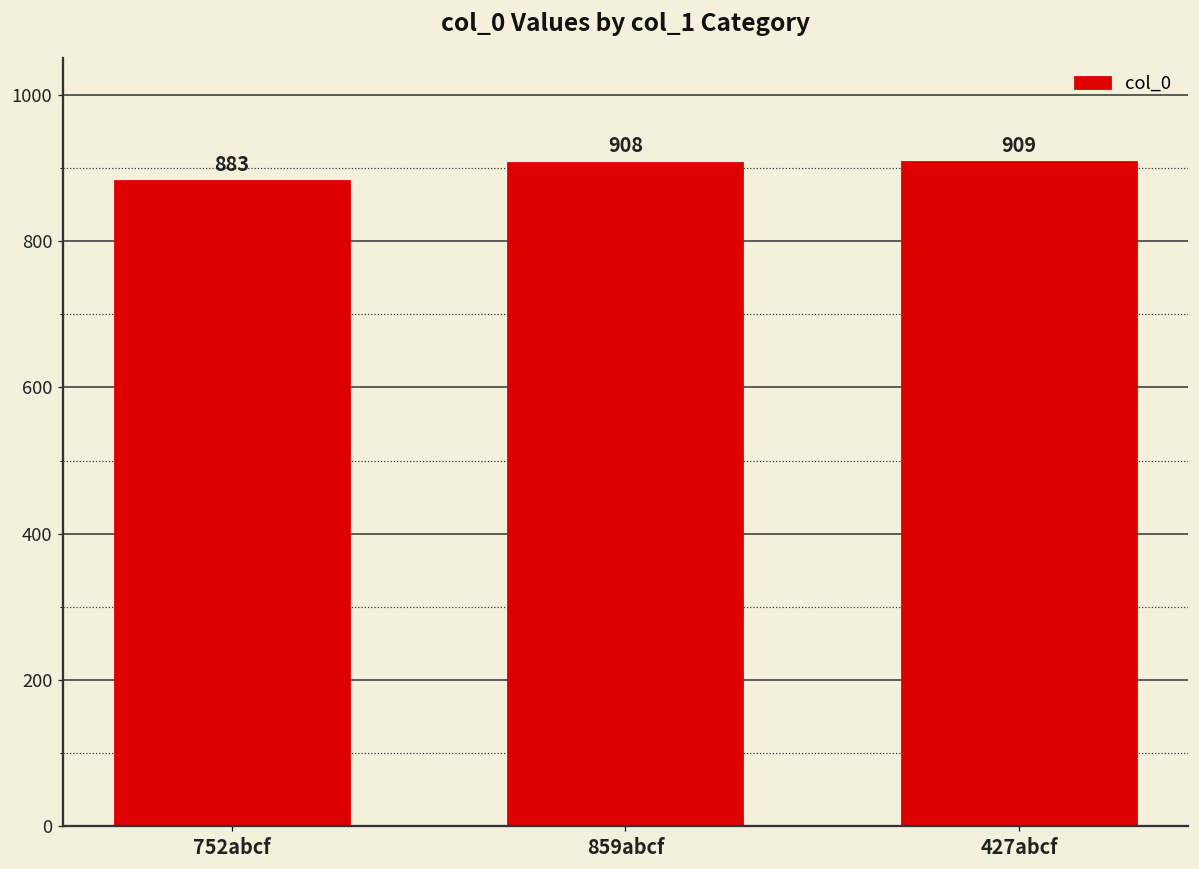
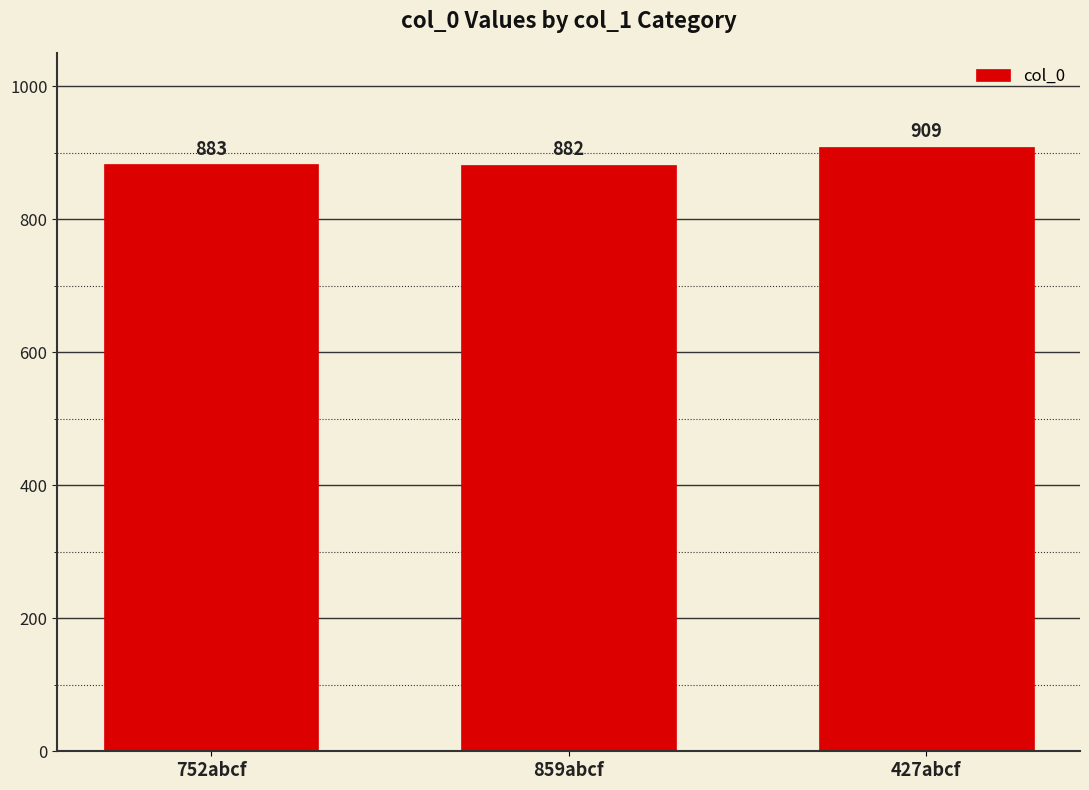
859abcf: 908 -> 882
